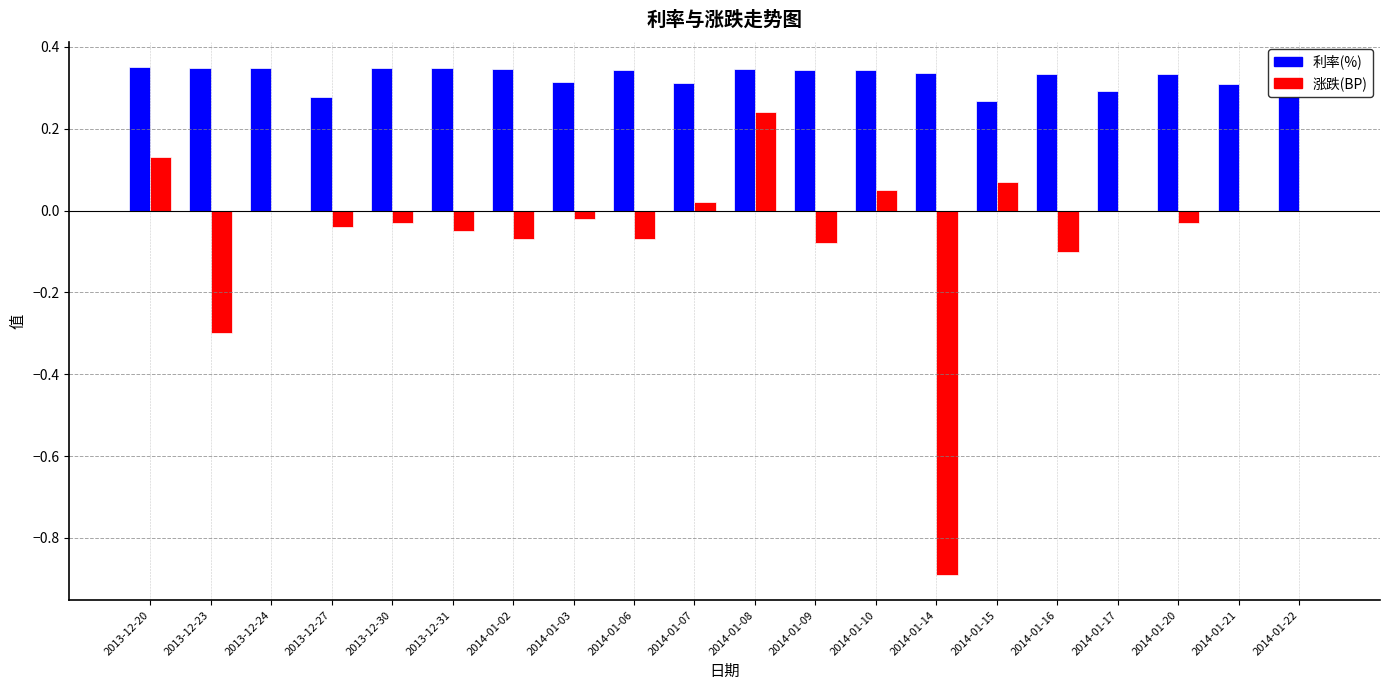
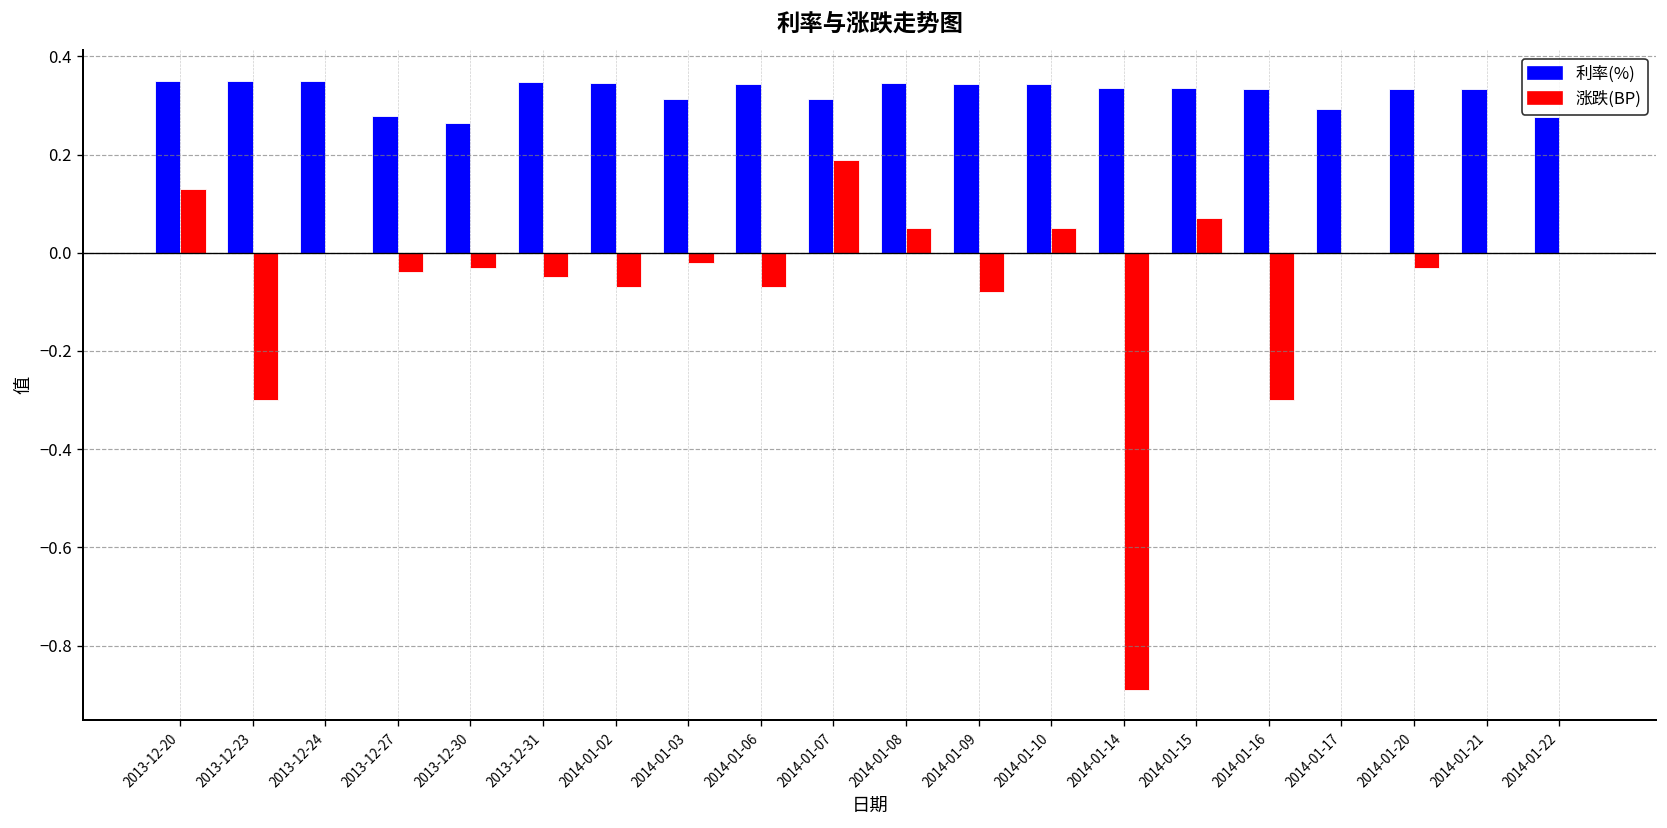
利率(%), 2013-12-30: 0.35 -> 0.26
涨跌(BP), 2014-01-07: 0.02 -> 0.19
涨跌(BP), 2014-01-08: 0.24 -> 0.05
利率(%), 2014-01-15: 0.27 -> 0.34
涨跌(BP), 2014-01-16: -0.1 -> -0.3
利率(%), 2014-01-21: 0.31 -> 0.33
